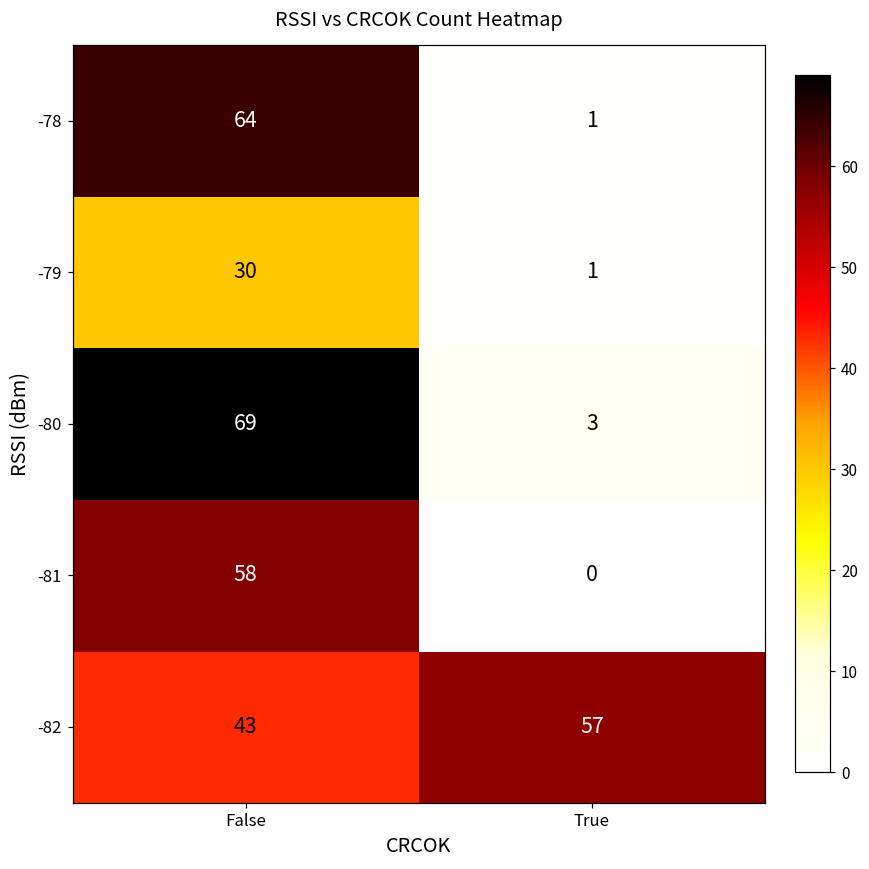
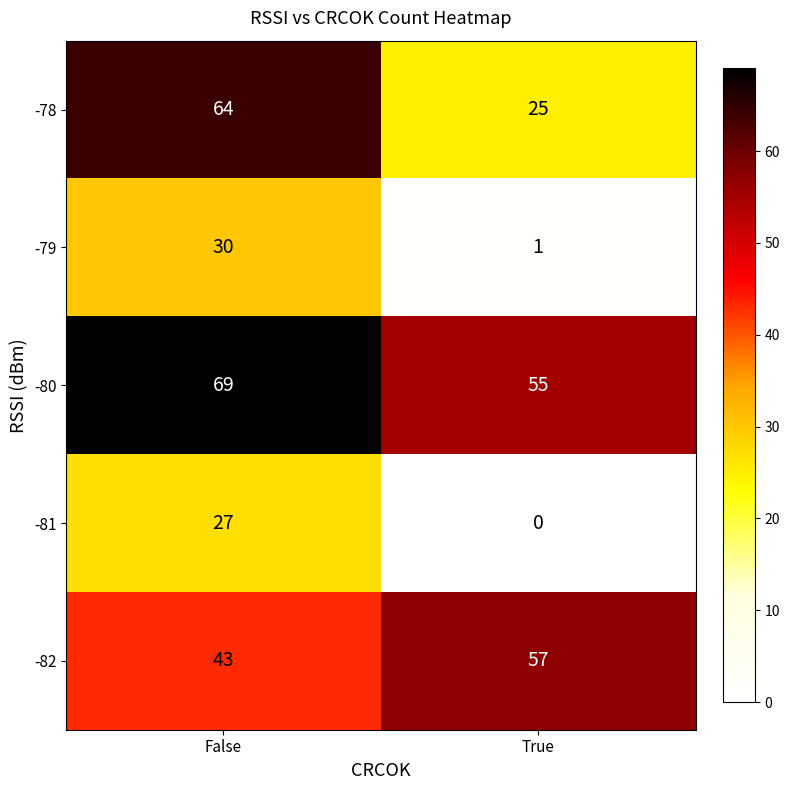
-78, True: 1 -> 25
-80, True: 3 -> 55
-81, False: 58 -> 27
